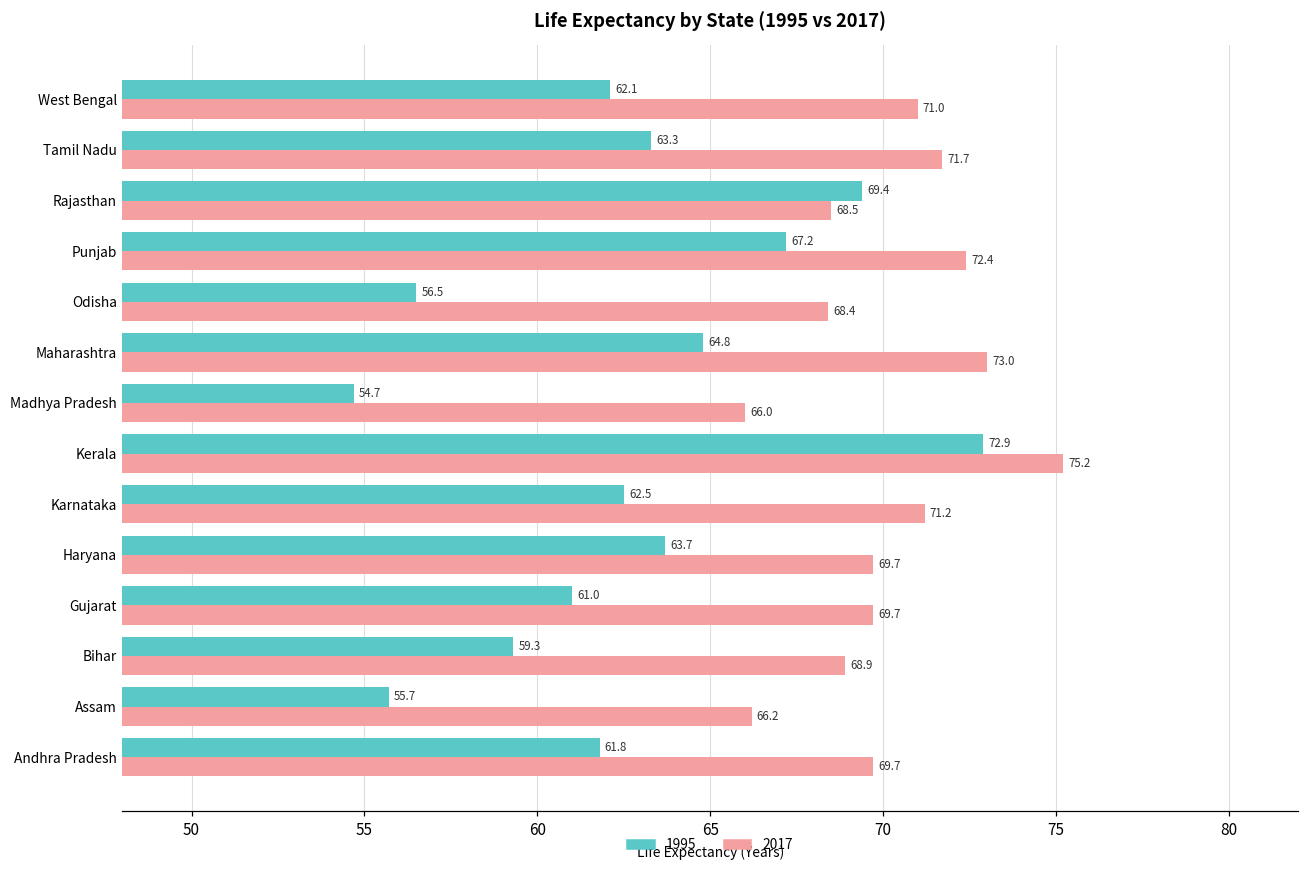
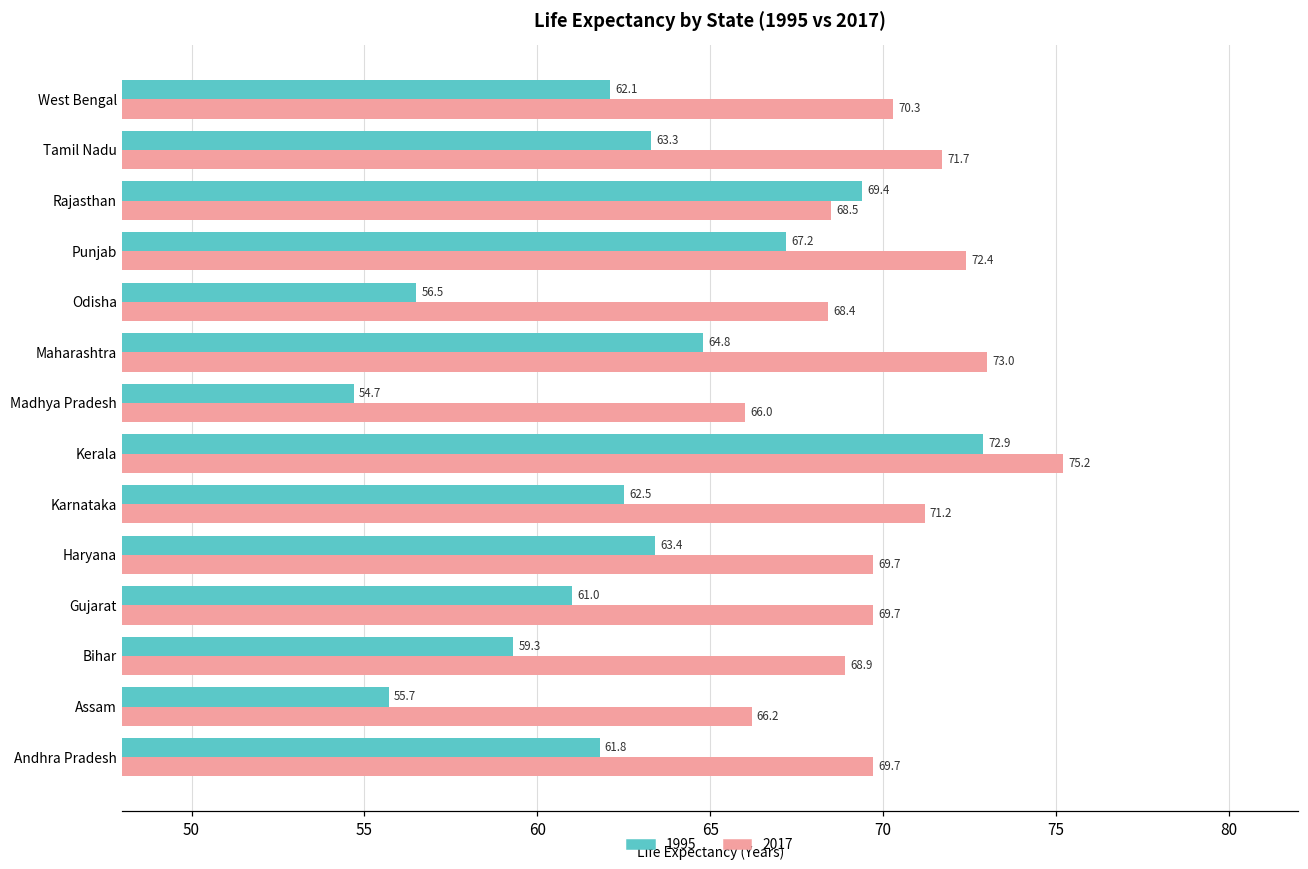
2017, West Bengal: 71.0 -> 70.3
1995, Haryana: 63.7 -> 63.4
